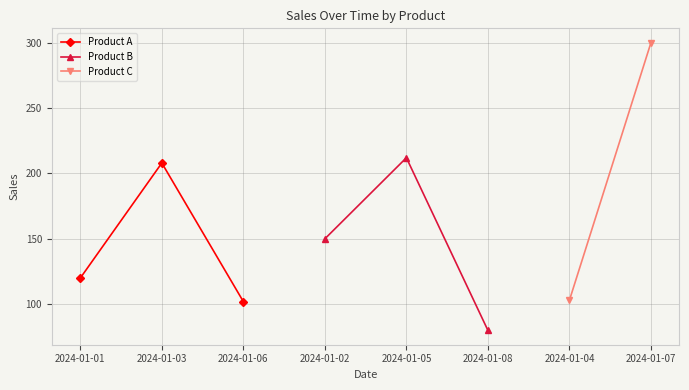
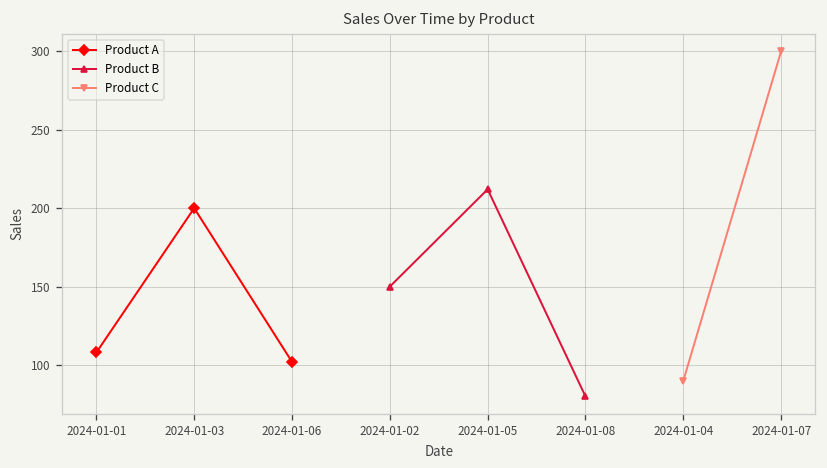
Product A, 2024-01-01: 120 -> 108
Product A, 2024-01-03: 208 -> 200
Product C, 2024-01-04: 103 -> 90
